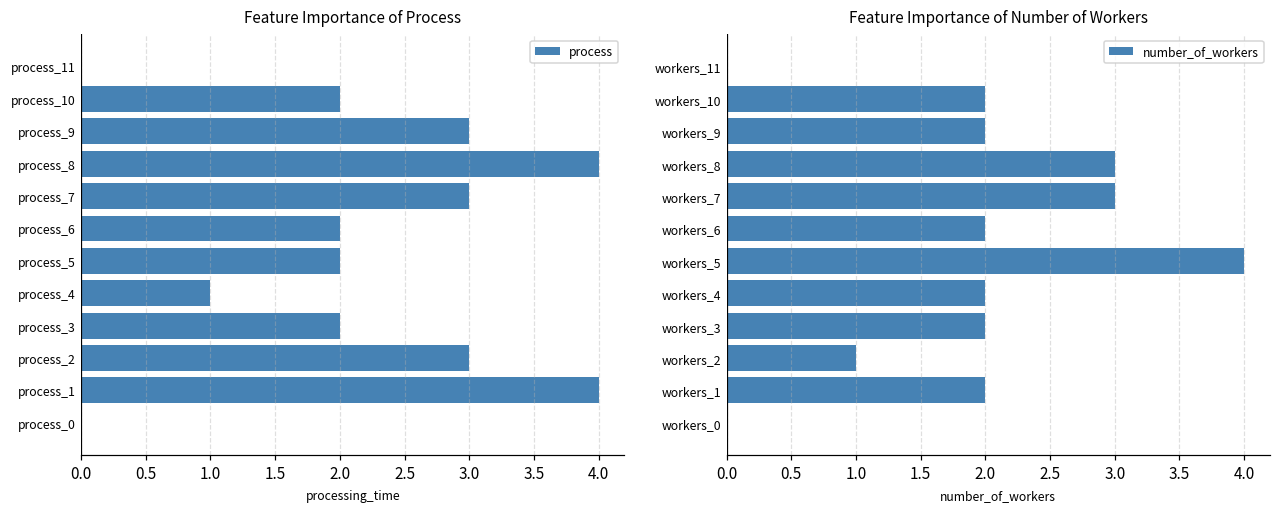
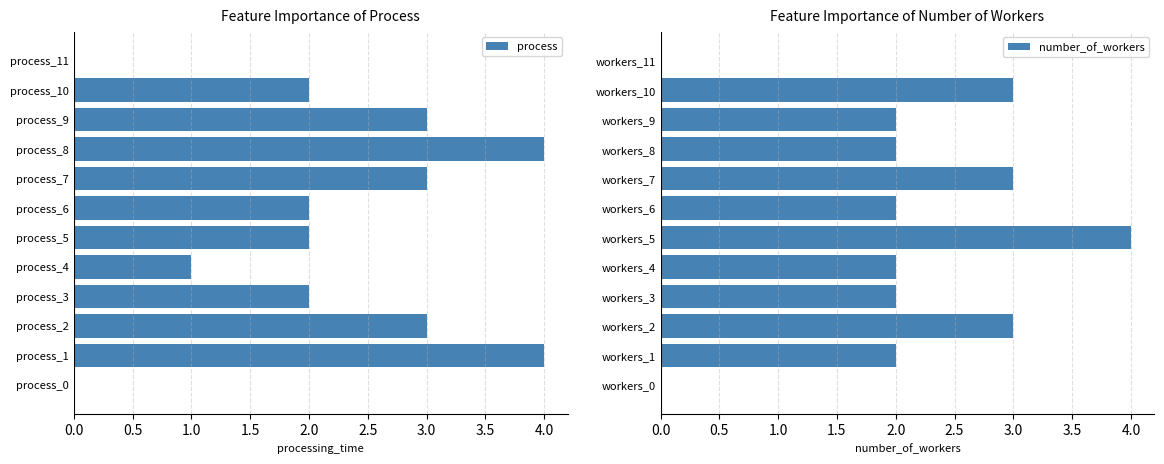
Feature Importance of Number of Workers, workers_10: 2 -> 3
Feature Importance of Number of Workers, workers_8: 3 -> 2
Feature Importance of Number of Workers, workers_2: 1 -> 3
